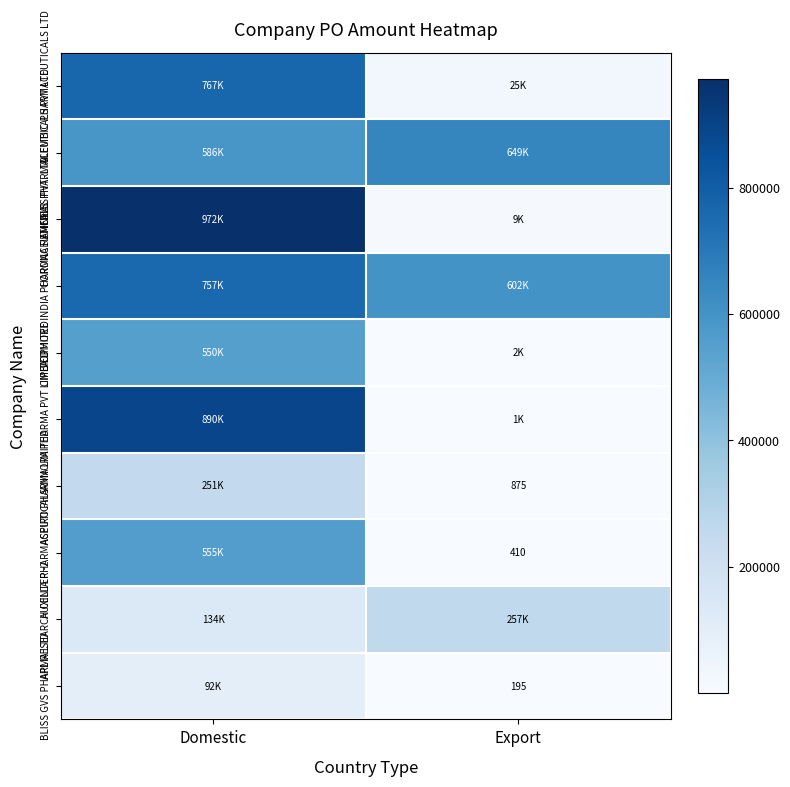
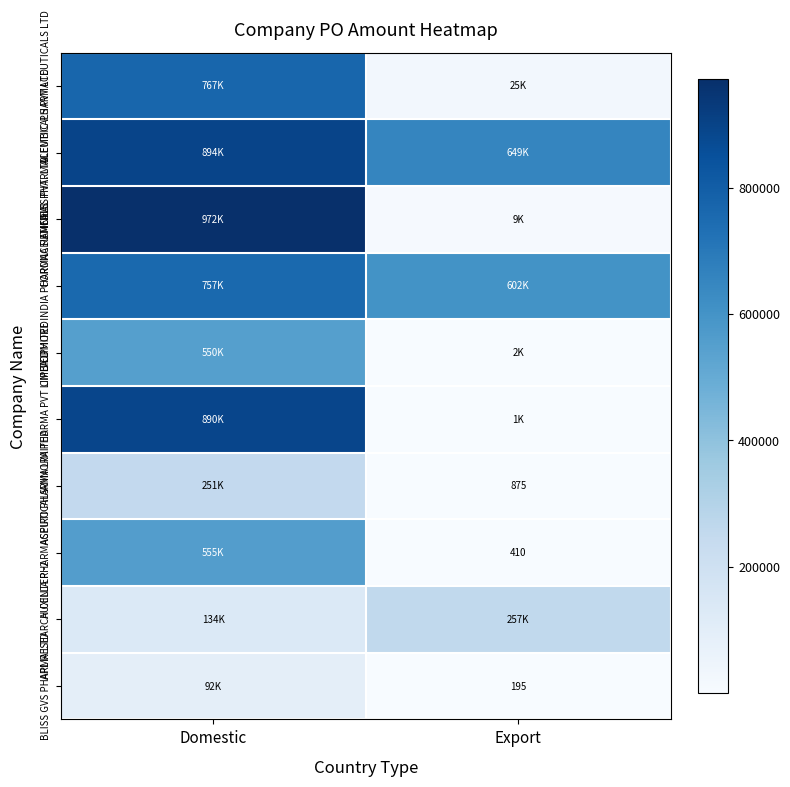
AMNEAL PHARMACEUTICALS PVT LTD, Domestic: 586K -> 894K
